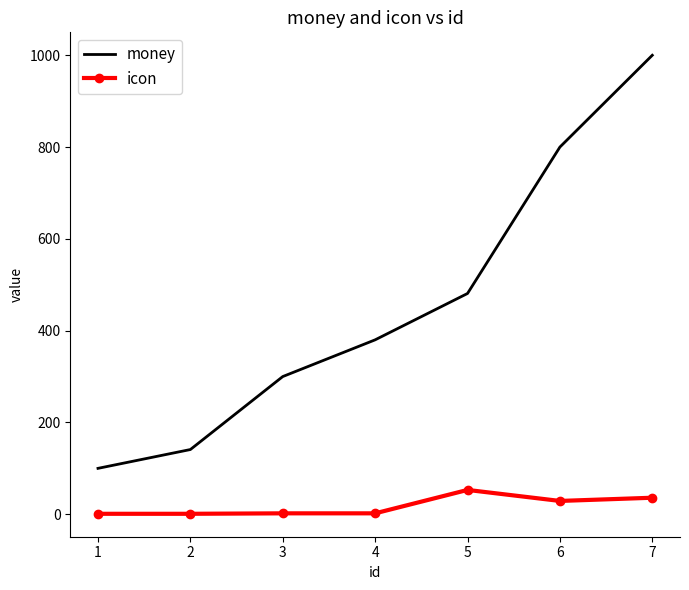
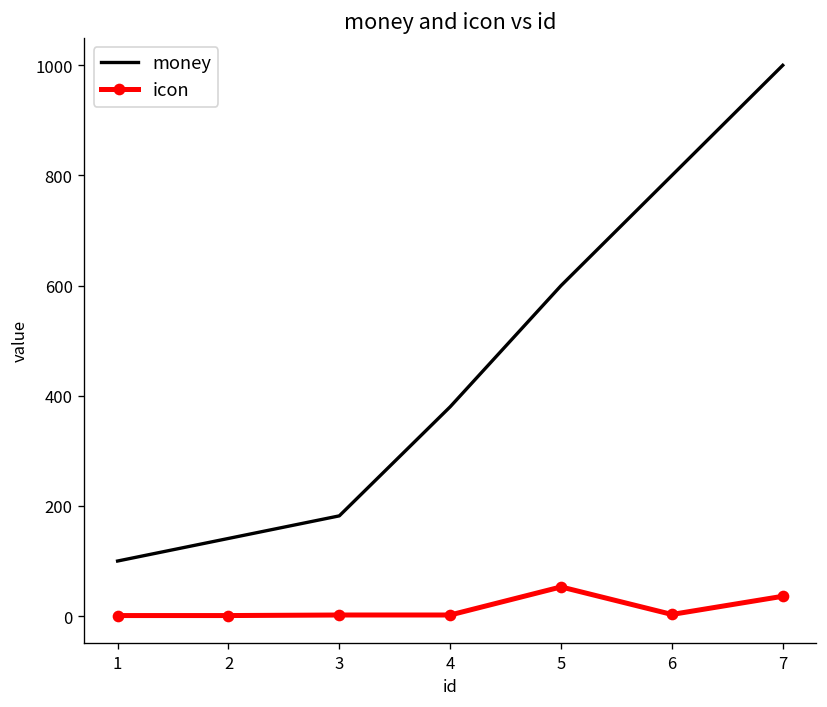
money, 3: 300 -> 180
money, 5: 480 -> 600
icon, 6: 30 -> 0
